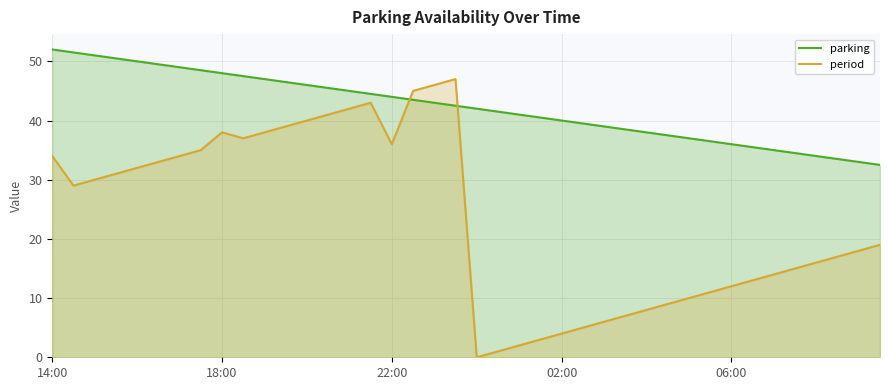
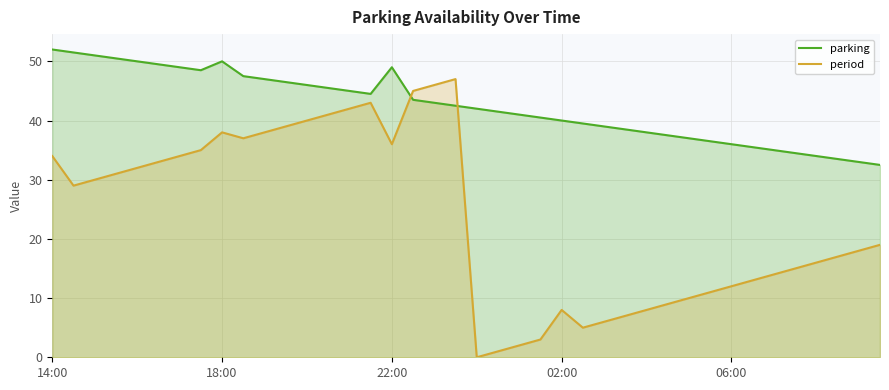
parking, 18:00: 48 -> 50
parking, 22:00: 44 -> 49
period, 02:00: 4 -> 8
